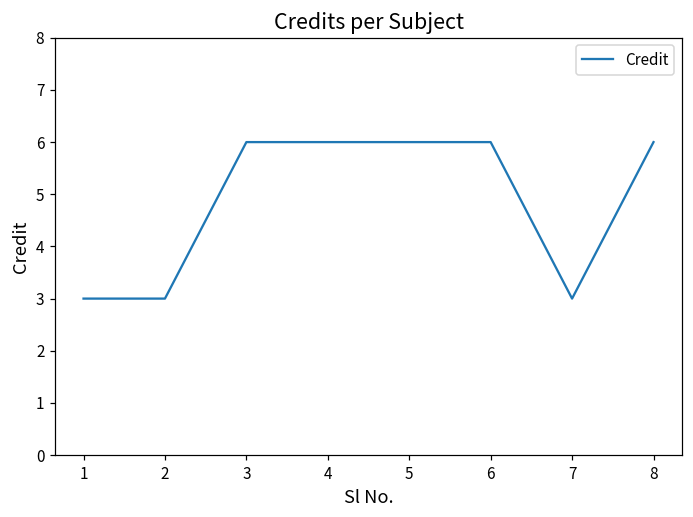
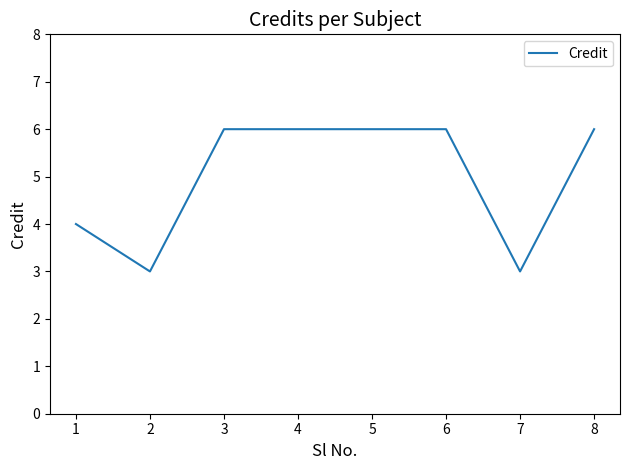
1: 3 -> 4
